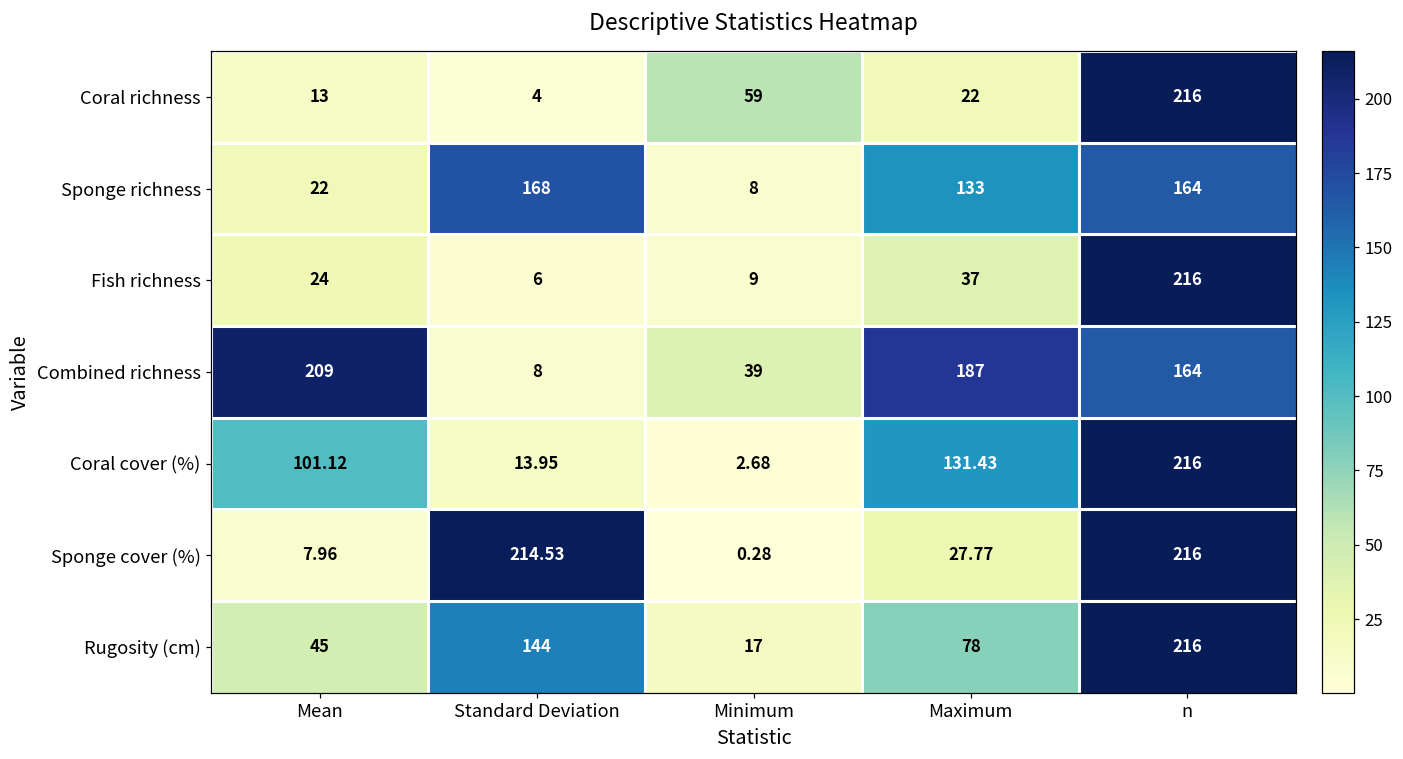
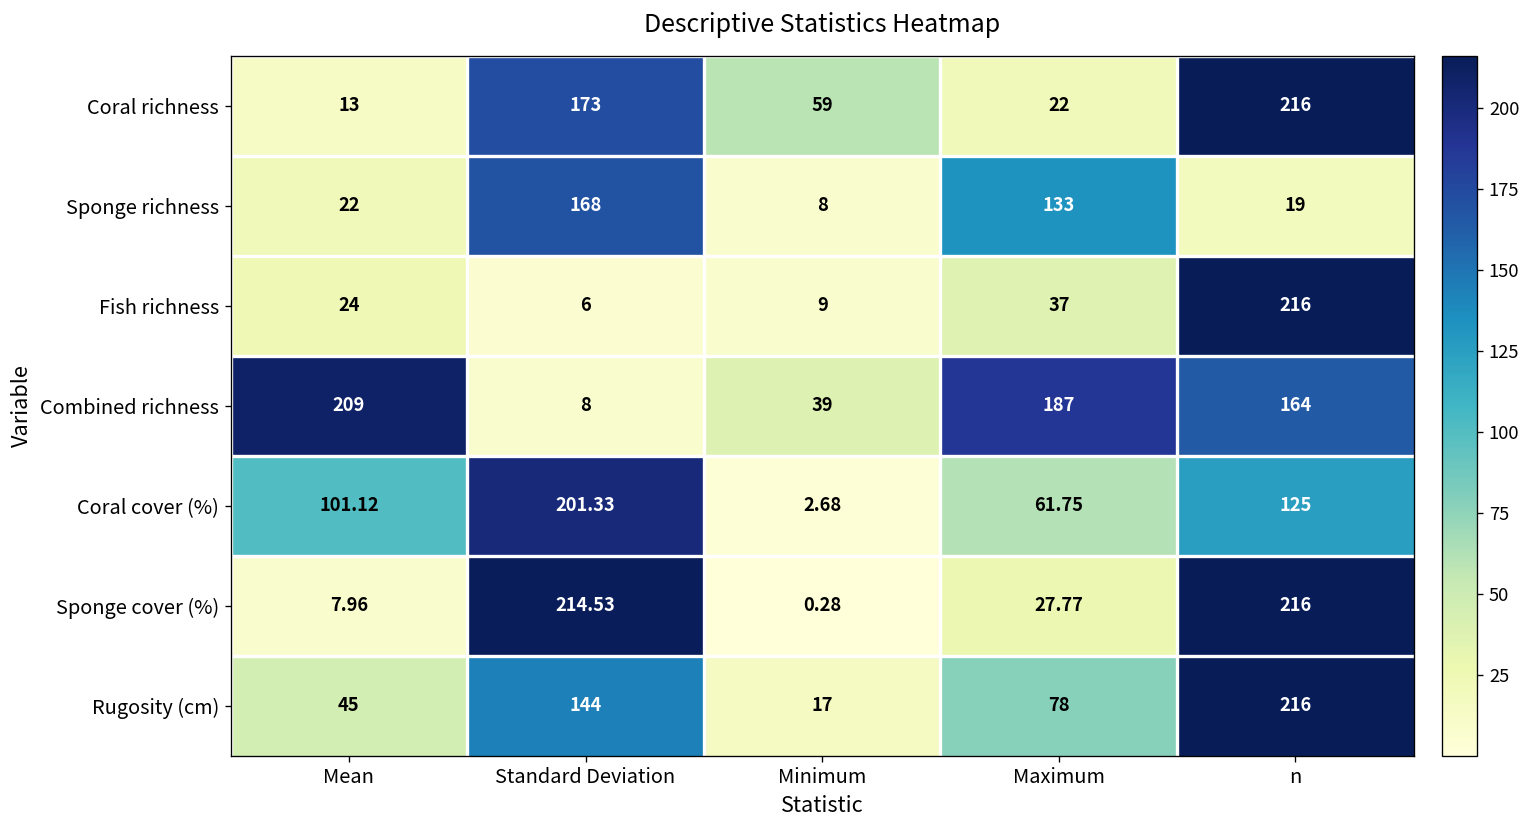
Coral richness, Standard Deviation: 4 -> 173
Sponge richness, n: 164 -> 19
Coral cover (%), Standard Deviation: 13.95 -> 201.33
Coral cover (%), Maximum: 131.43 -> 61.75
Coral cover (%), n: 216 -> 125
